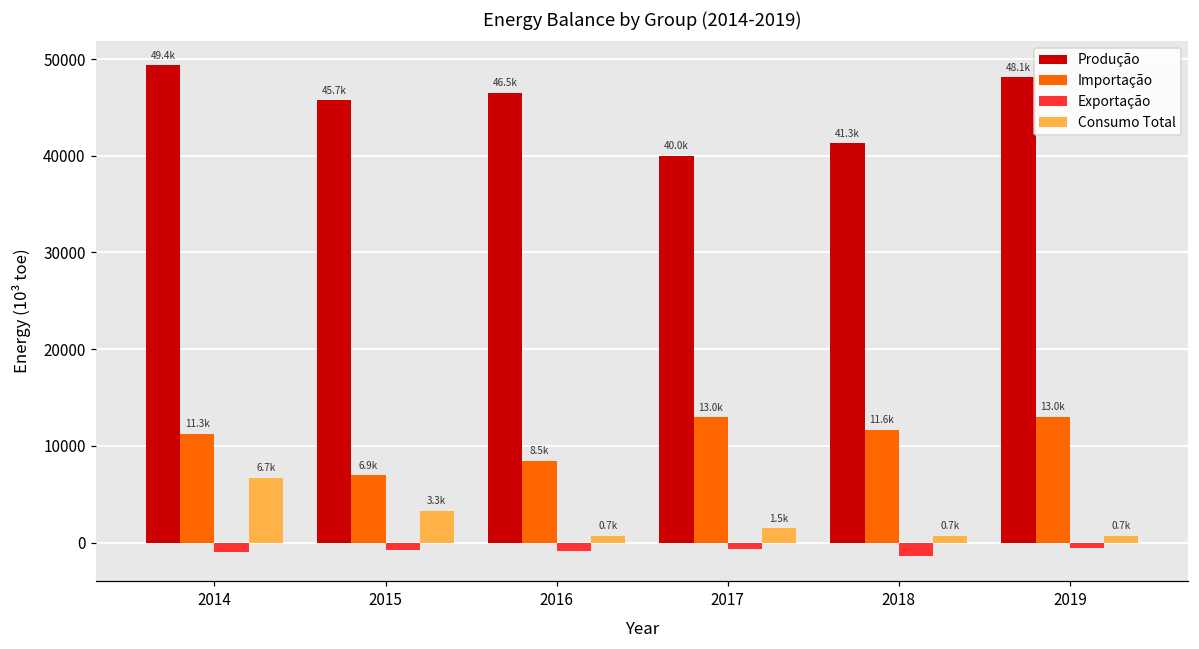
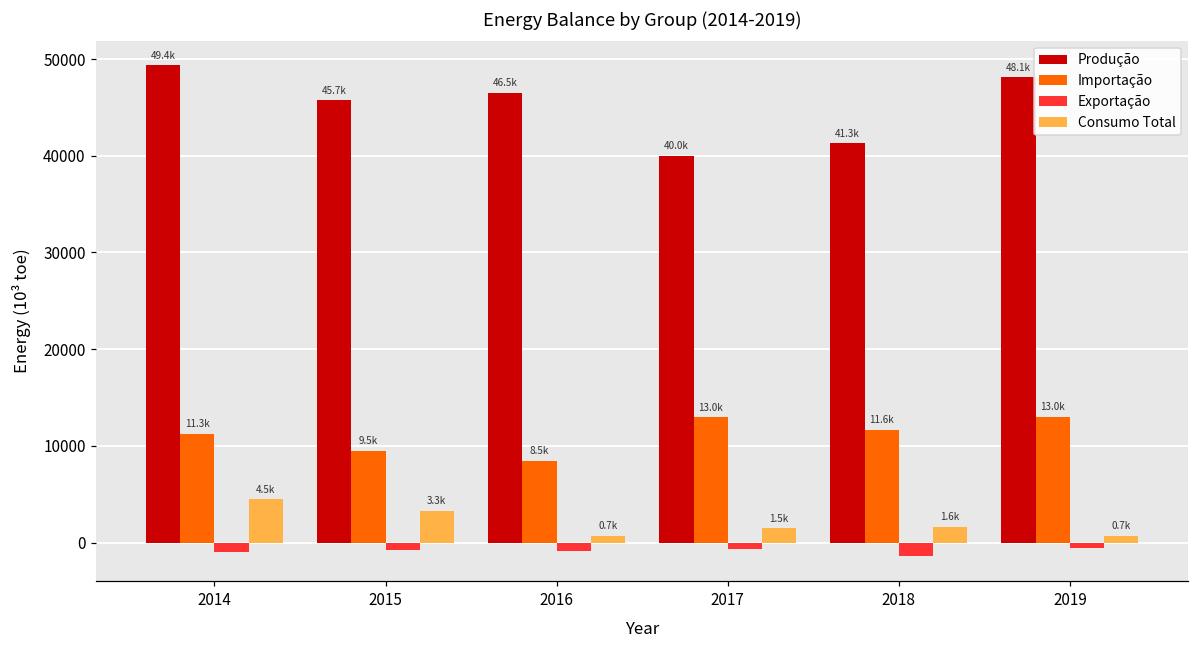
Consumo Total, 2014: 6.7k -> 4.5k
Importação, 2015: 6.9k -> 9.5k
Consumo Total, 2018: 0.7k -> 1.6k
